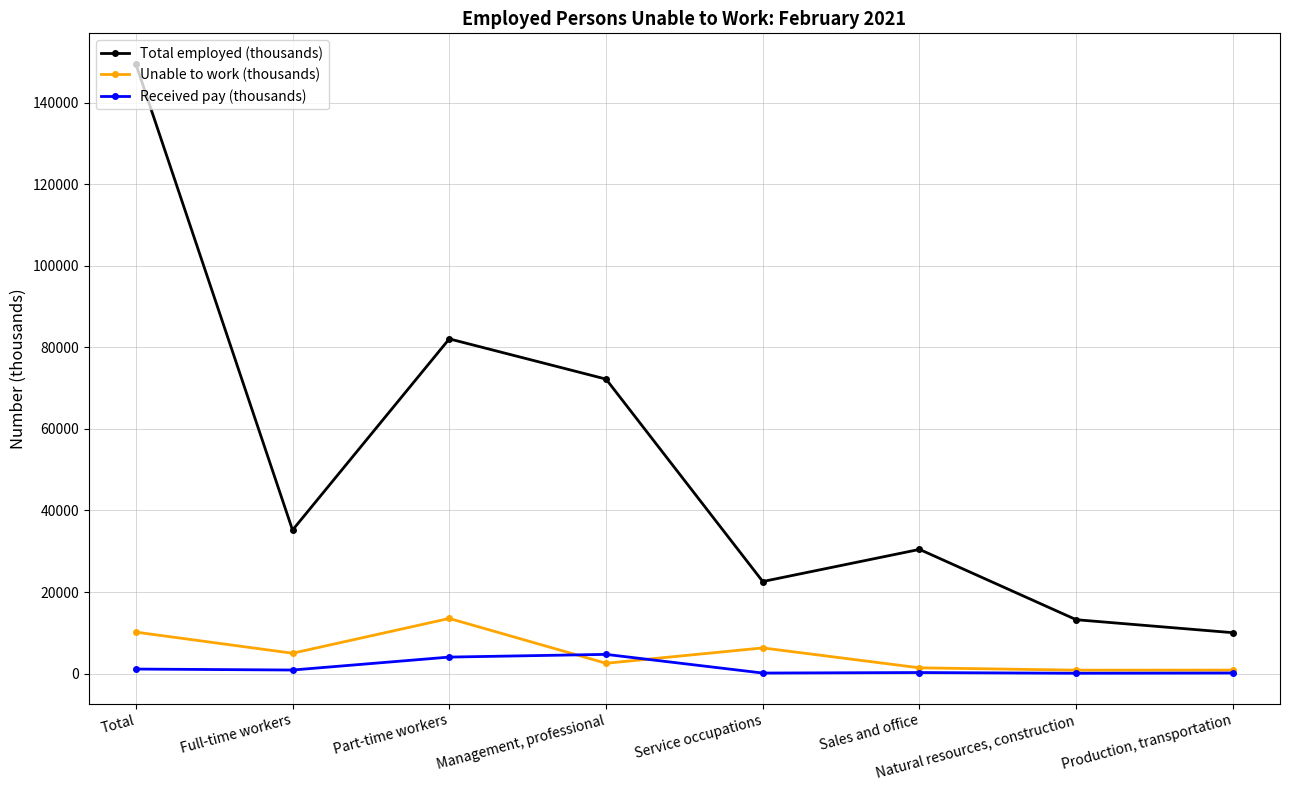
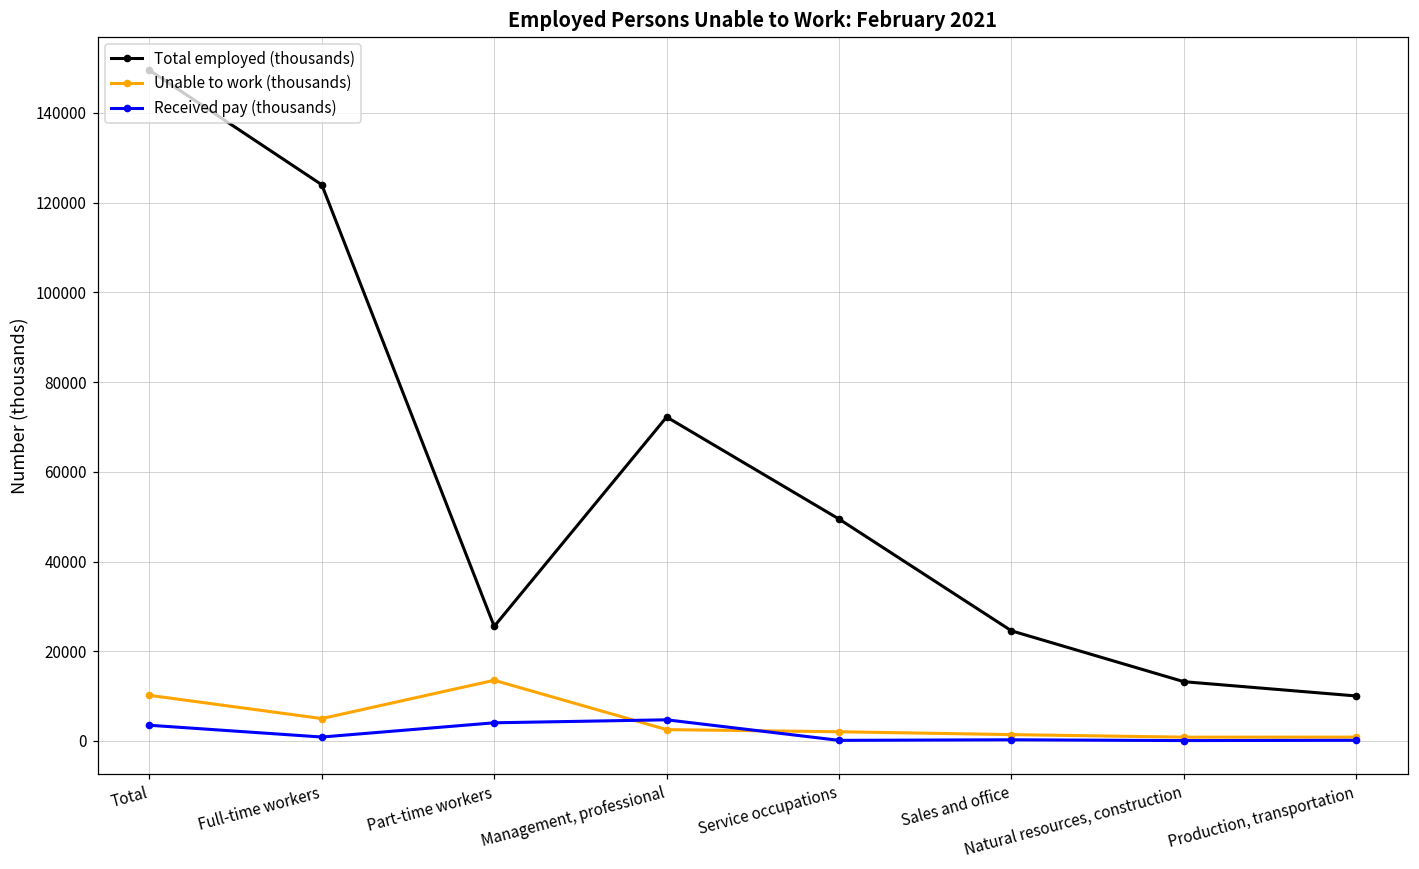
Received pay (thousands), Total: 1000 -> 3000
Total employed (thousands), Full-time workers: 35000 -> 124000
Total employed (thousands), Part-time workers: 82000 -> 26000
Total employed (thousands), Service occupations: 23000 -> 49000
Unable to work (thousands), Service occupations: 6000 -> 2000
Total employed (thousands), Sales and office: 30000 -> 25000
